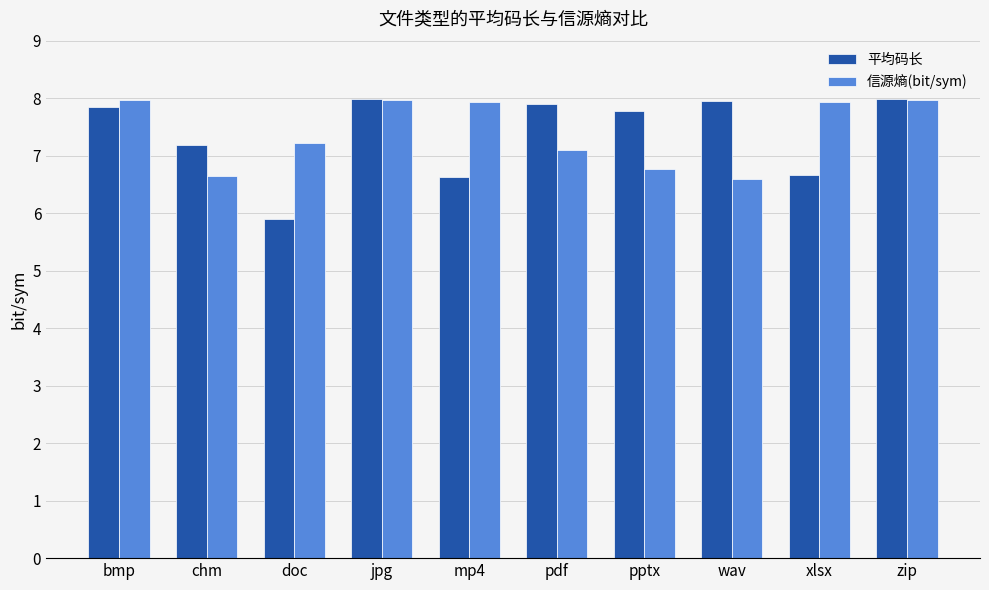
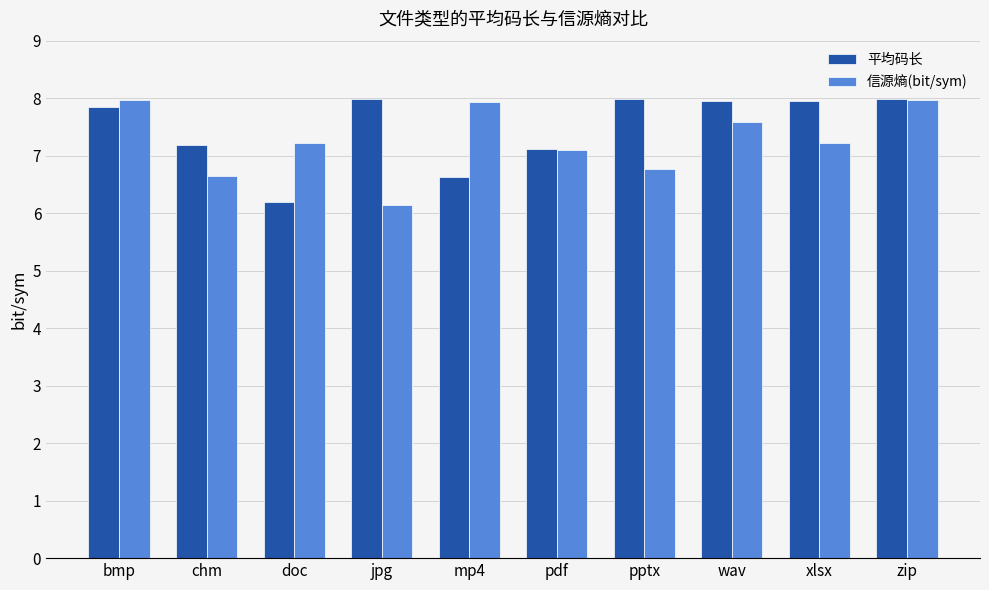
平均码长, doc: 5.9 -> 6.2
信源熵(bit/sym), jpg: 8.0 -> 6.2
平均码长, pdf: 7.9 -> 7.1
平均码长, pptx: 7.8 -> 8.0
信源熵(bit/sym), wav: 6.6 -> 7.6
平均码长, xlsx: 6.7 -> 8.0
信源熵(bit/sym), xlsx: 7.9 -> 7.2
